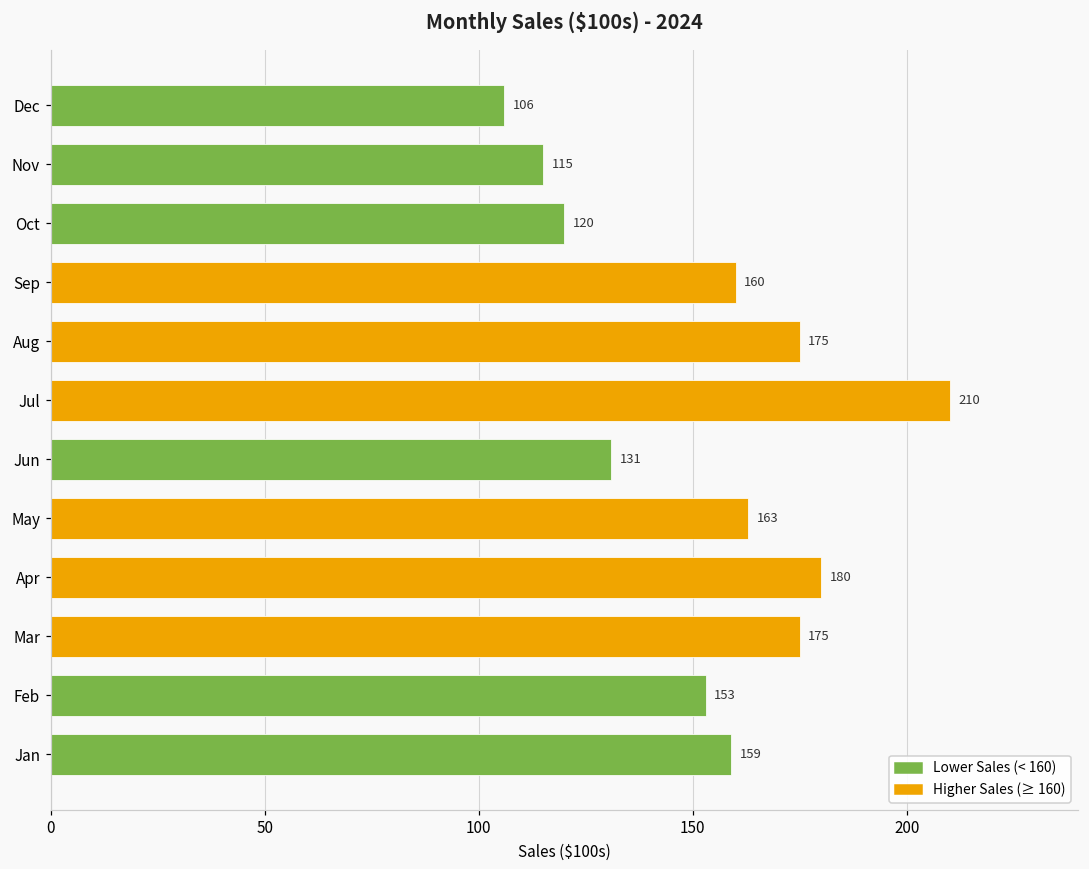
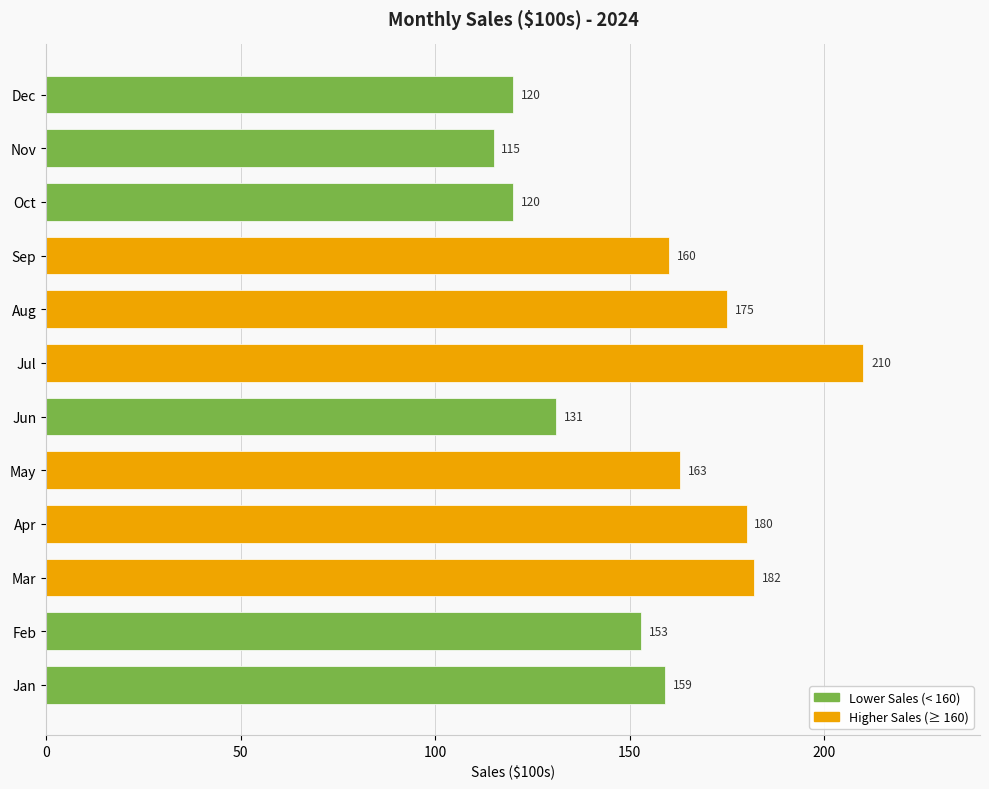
Dec: 106 -> 120
Mar: 175 -> 182
